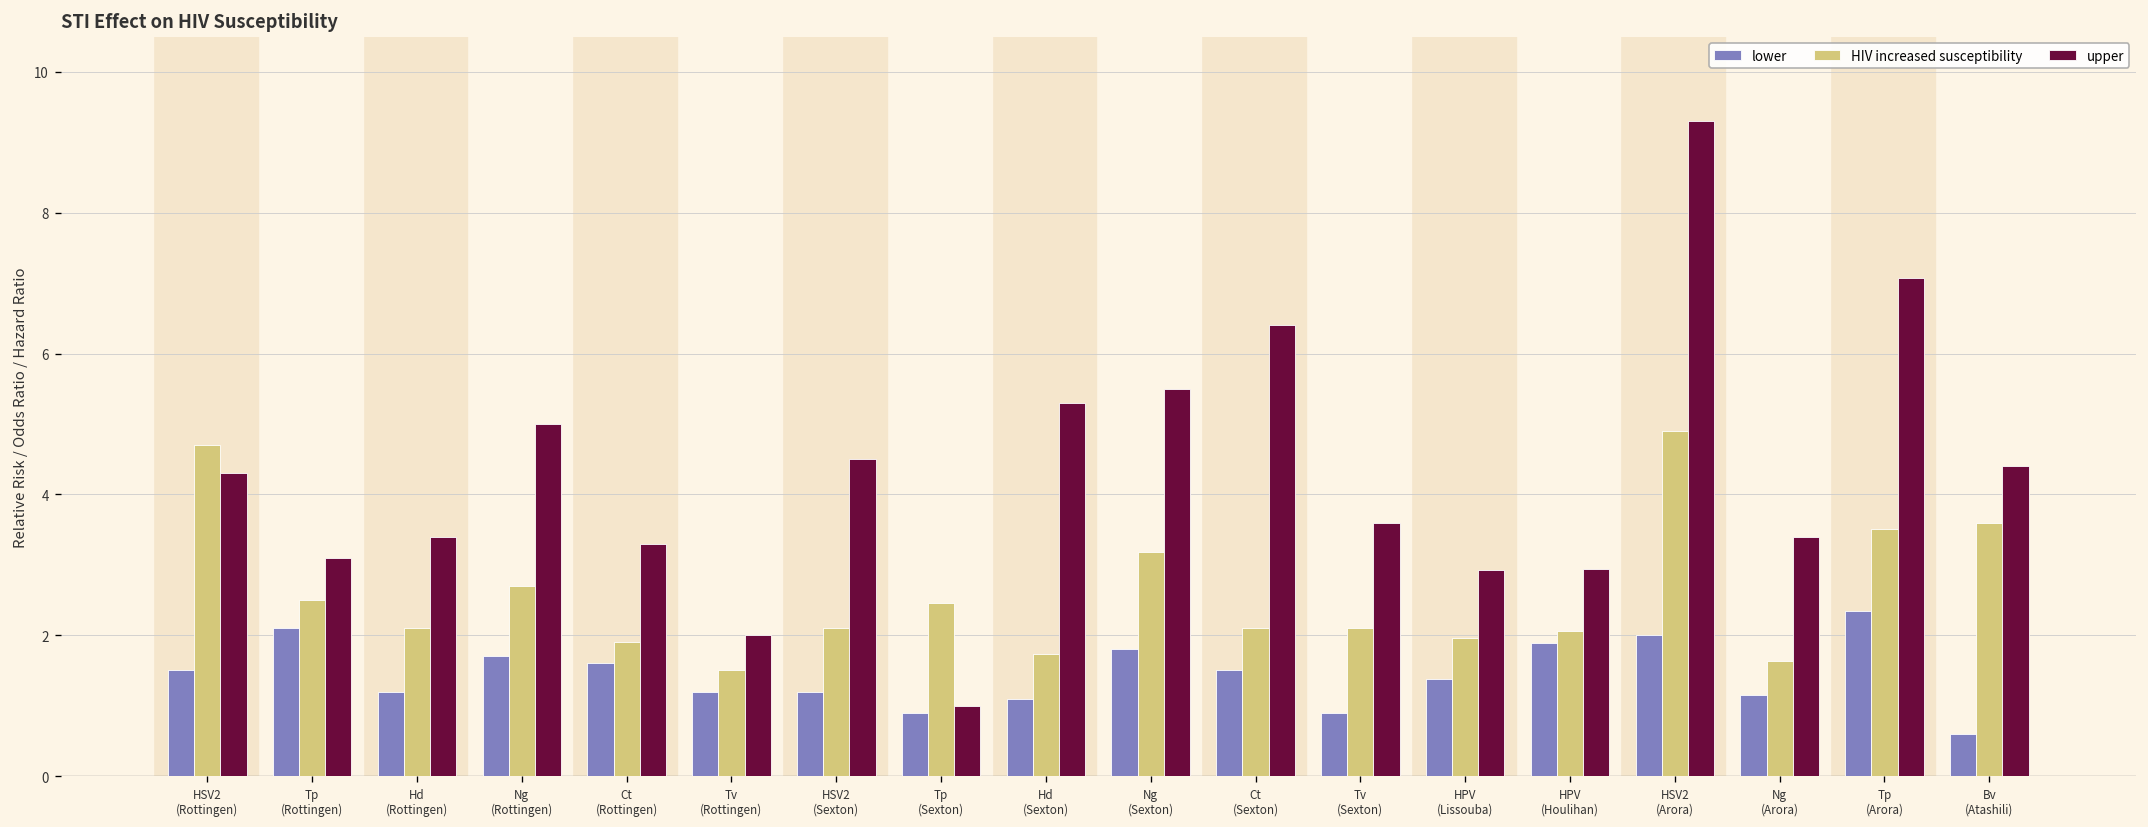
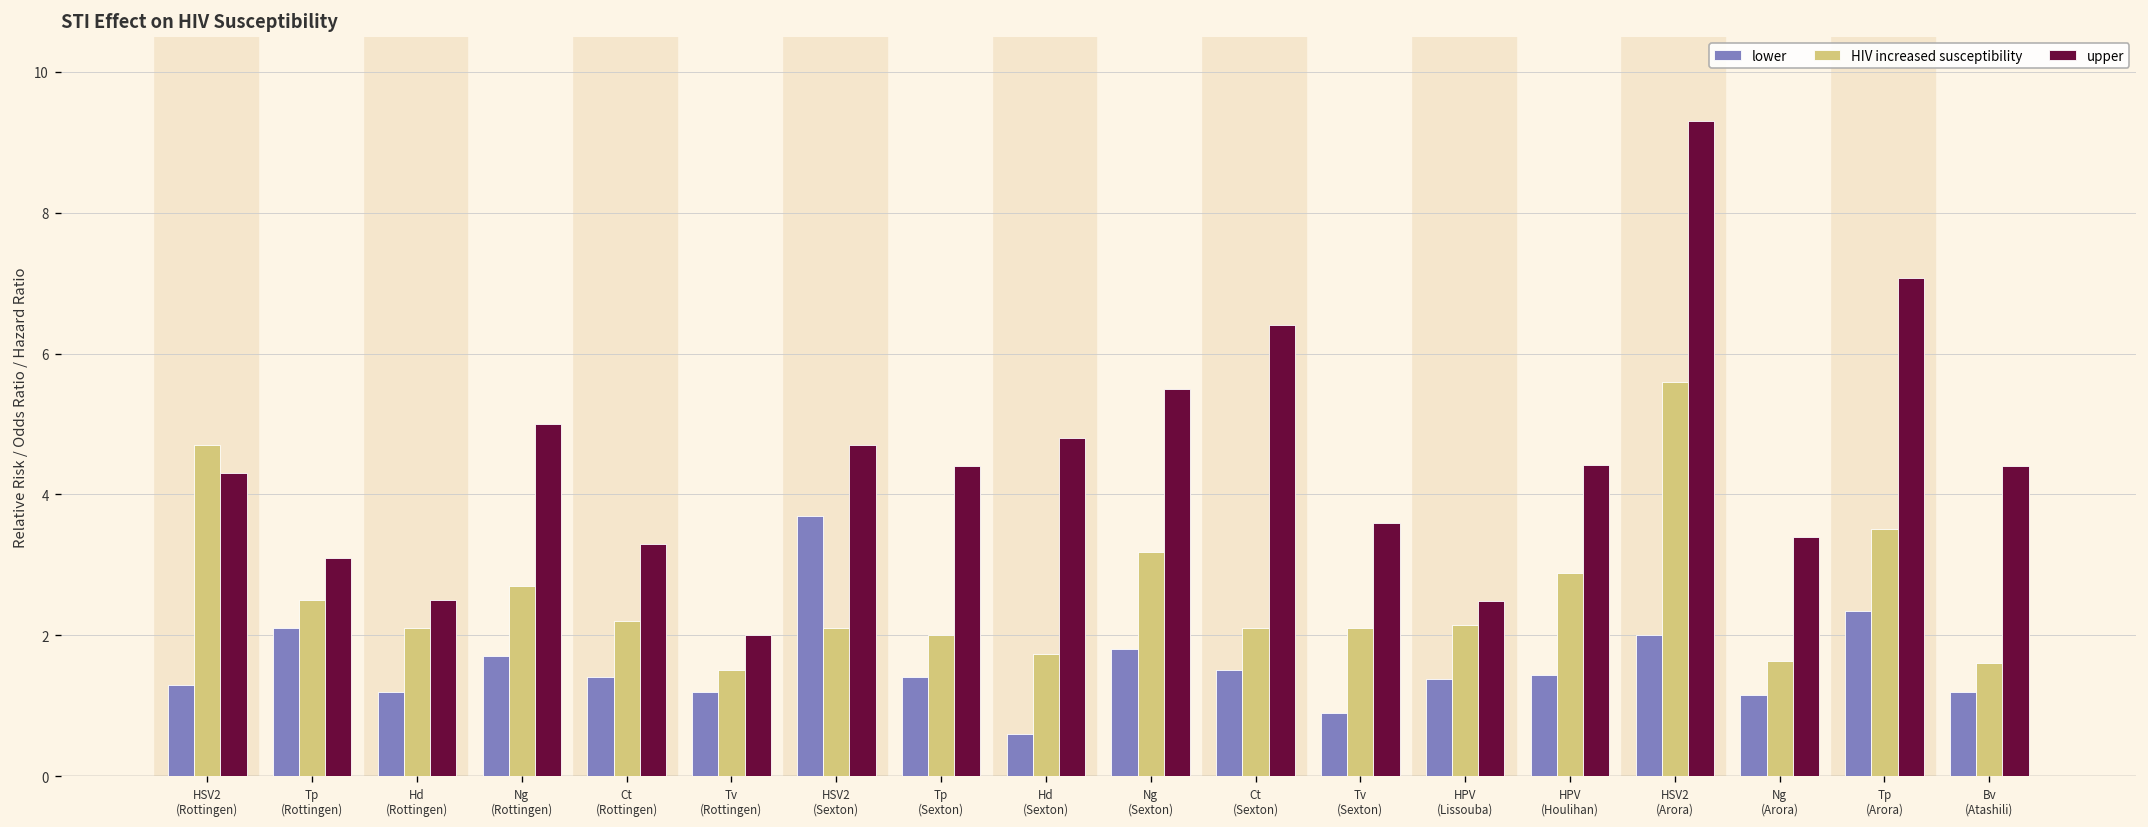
lower, HSV2 (Rottingen): 1.5 -> 1.3
upper, Hd (Rottingen): 3.4 -> 2.5
lower, Ct (Rottingen): 1.6 -> 1.4
HIV increased susceptibility, Ct (Rottingen): 1.9 -> 2.2
lower, HSV2 (Sexton): 1.2 -> 3.7
upper, HSV2 (Sexton): 4.5 -> 4.7
lower, Tp (Sexton): 0.9 -> 1.4
HIV increased susceptibility, Tp (Sexton): 2.5 -> 2.0
upper, Tp (Sexton): 1.0 -> 4.4
lower, Hd (Sexton): 1.1 -> 0.6
upper, Hd (Sexton): 5.3 -> 4.8
HIV increased susceptibility, HPV (Lissouba): 2.0 -> 2.1
upper, HPV (Lissouba): 2.9 -> 2.5
lower, HPV (Houlihan): 1.9 -> 1.4
HIV increased susceptibility, HPV (Houlihan): 2.1 -> 2.9
upper, HPV (Houlihan): 2.9 -> 4.4
HIV increased susceptibility, HSV2 (Arora): 4.9 -> 5.6
lower, Bv (Atashili): 0.6 -> 1.2
HIV increased susceptibility, Bv (Atashili): 3.6 -> 1.6
